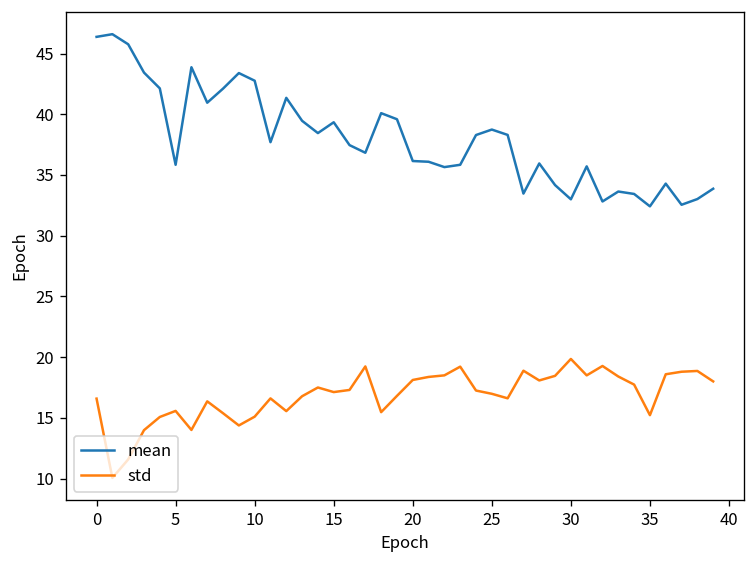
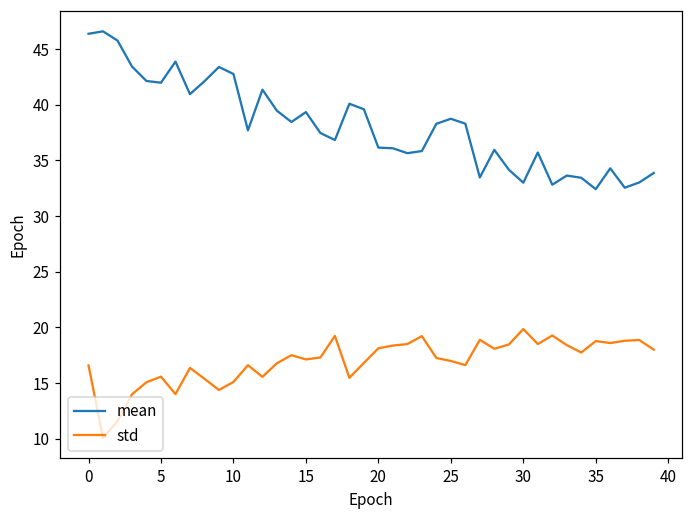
mean, 5: 35.8 -> 42.0
std, 35: 15.2 -> 18.8
